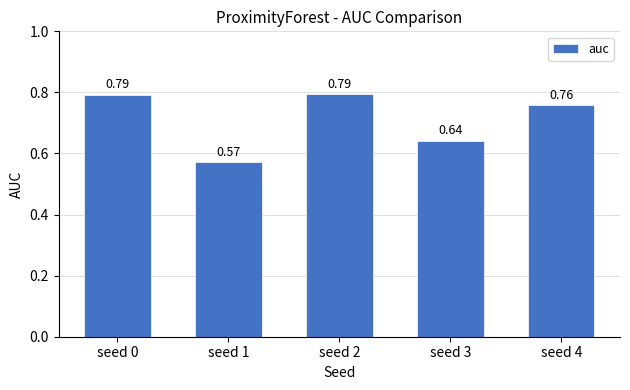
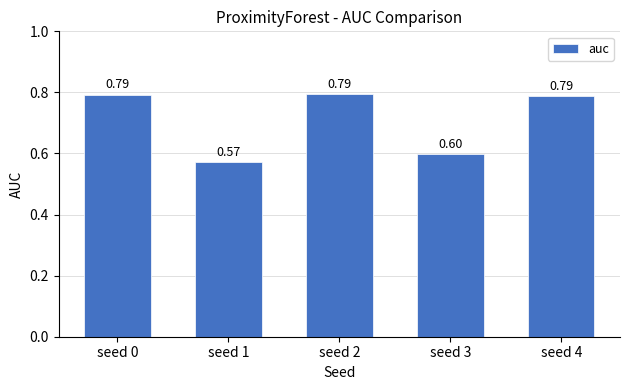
seed 3: 0.64 -> 0.60
seed 4: 0.76 -> 0.79
